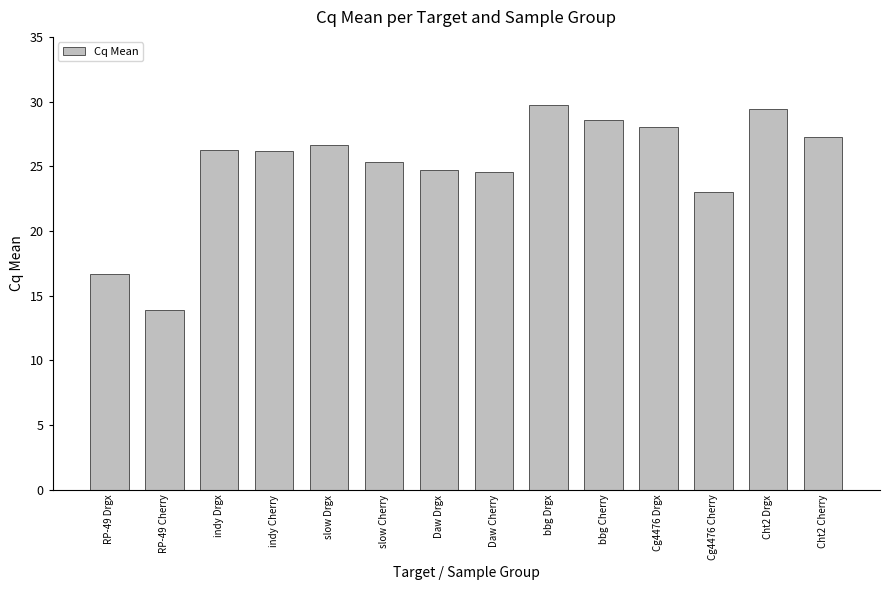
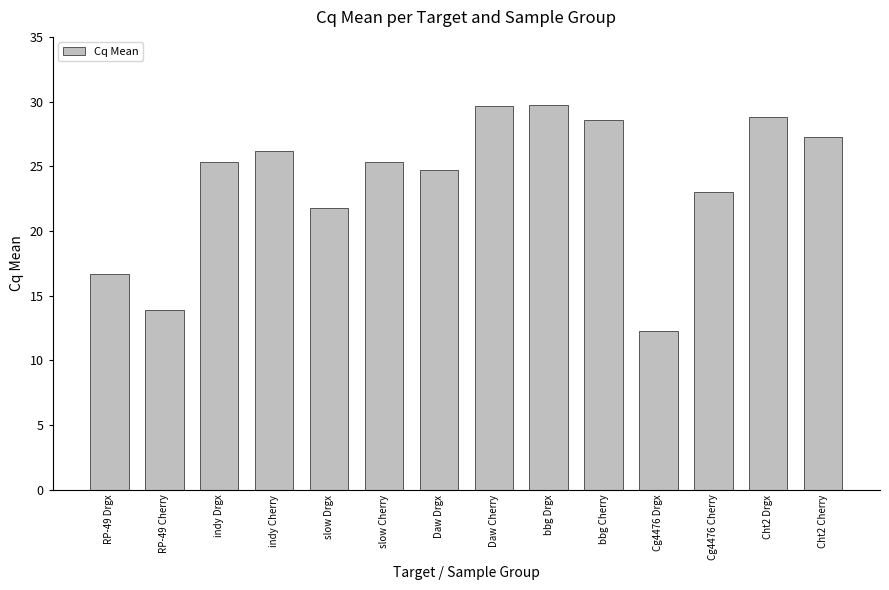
indy Drgx: 26.3 -> 25.3
slow Drgx: 26.6 -> 21.8
Daw Cherry: 24.6 -> 29.7
Cg4476 Drgx: 28.0 -> 12.2
Cht2 Drgx: 29.4 -> 28.8
